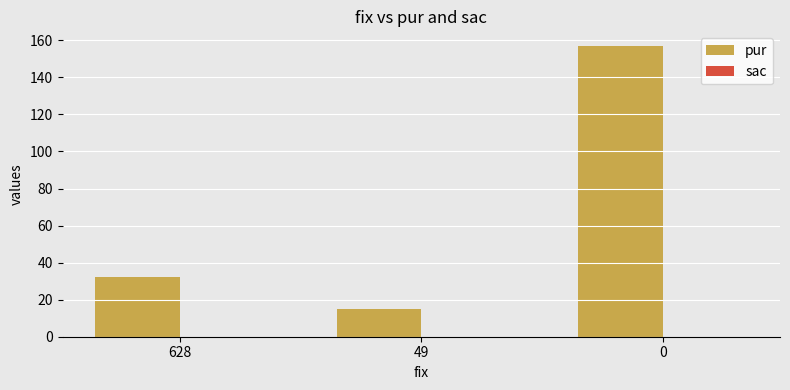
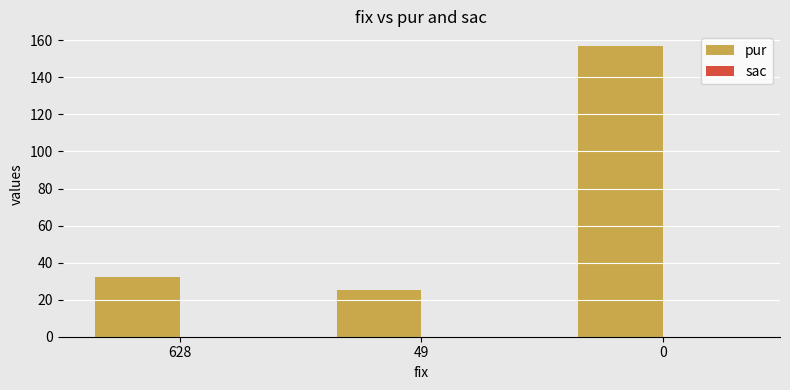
pur, 49: 15 -> 25
